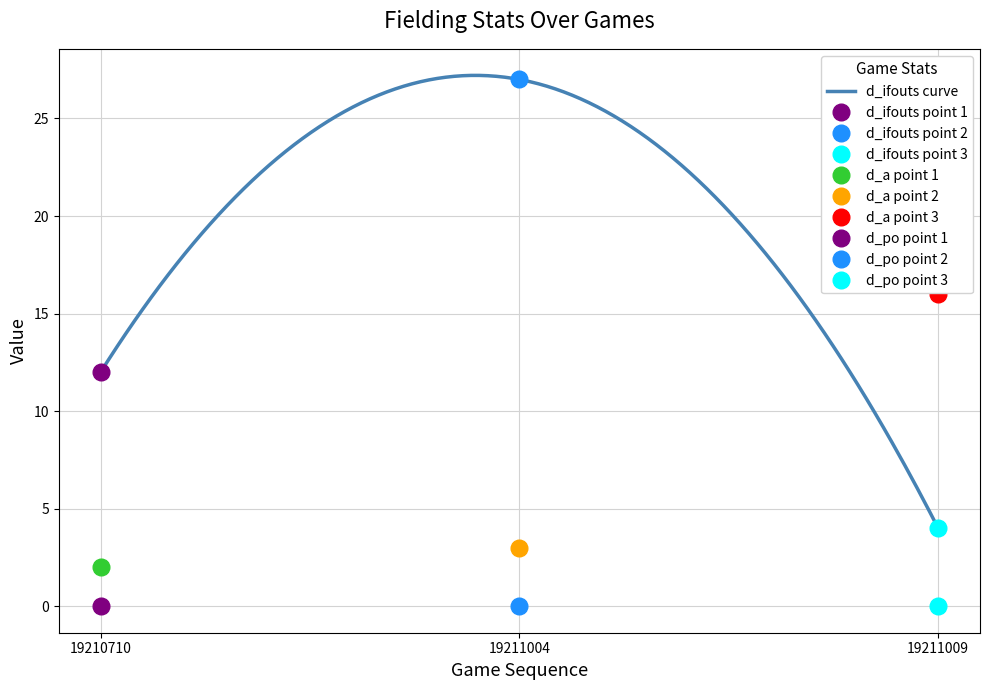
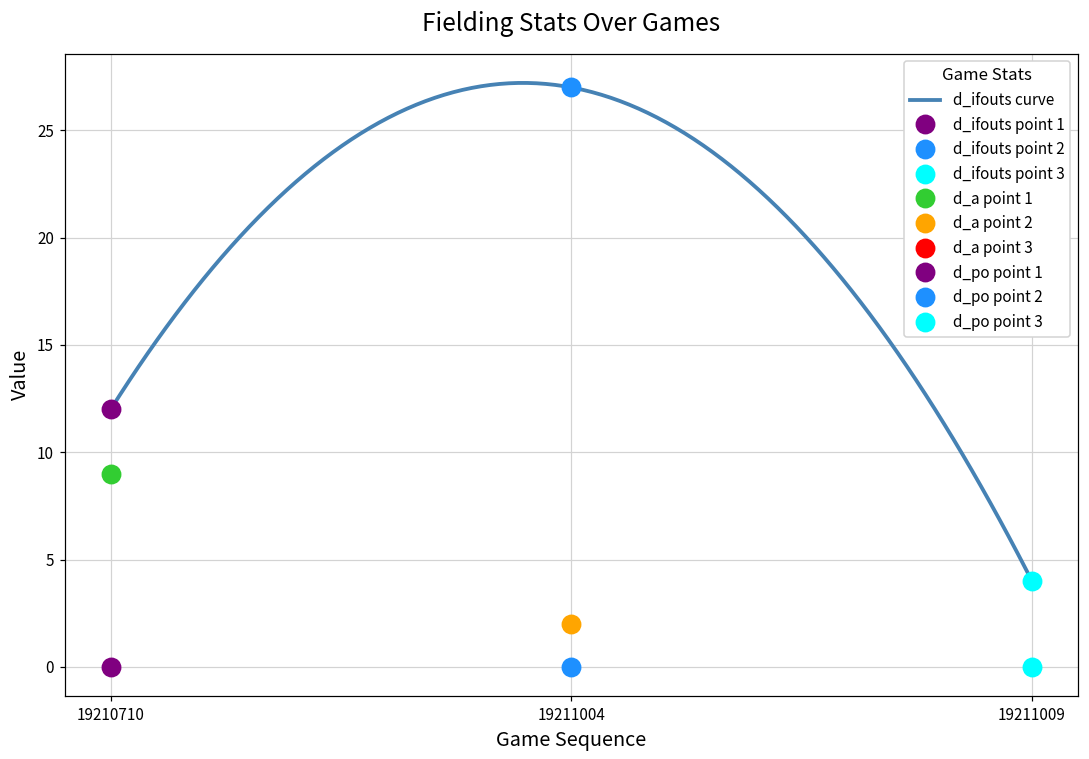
d_a point 1, 19210710: 2 -> 9
d_a point 2, 19211004: 3 -> 2
